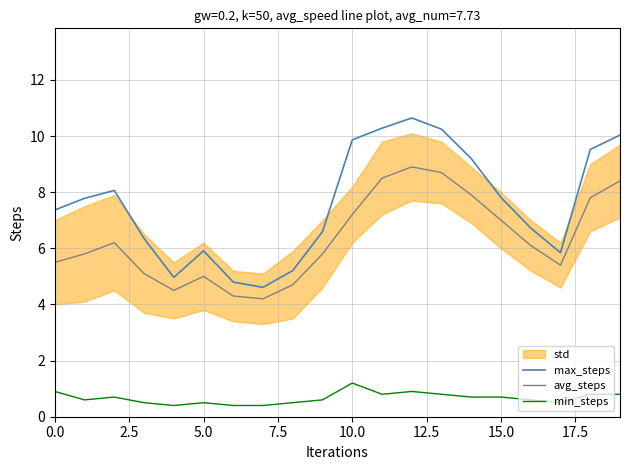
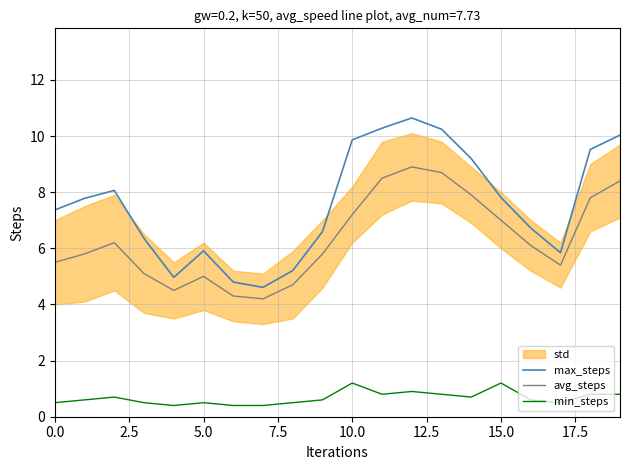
min_steps, 0.0: 0.9 -> 0.5
min_steps, 15.0: 0.7 -> 1.2
